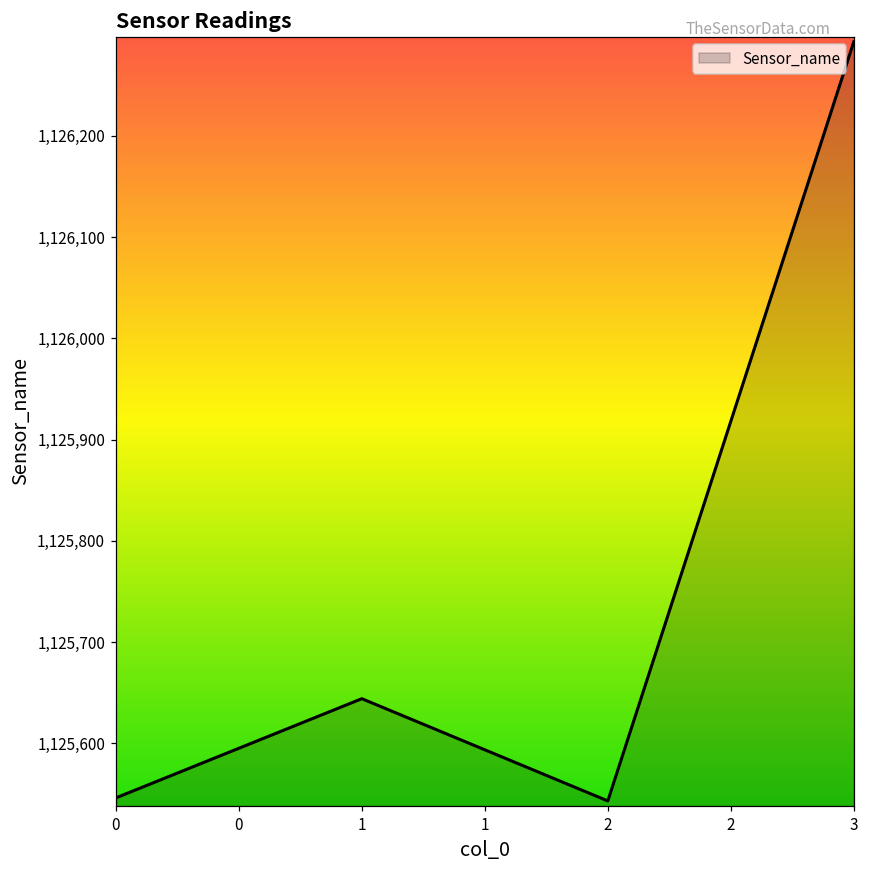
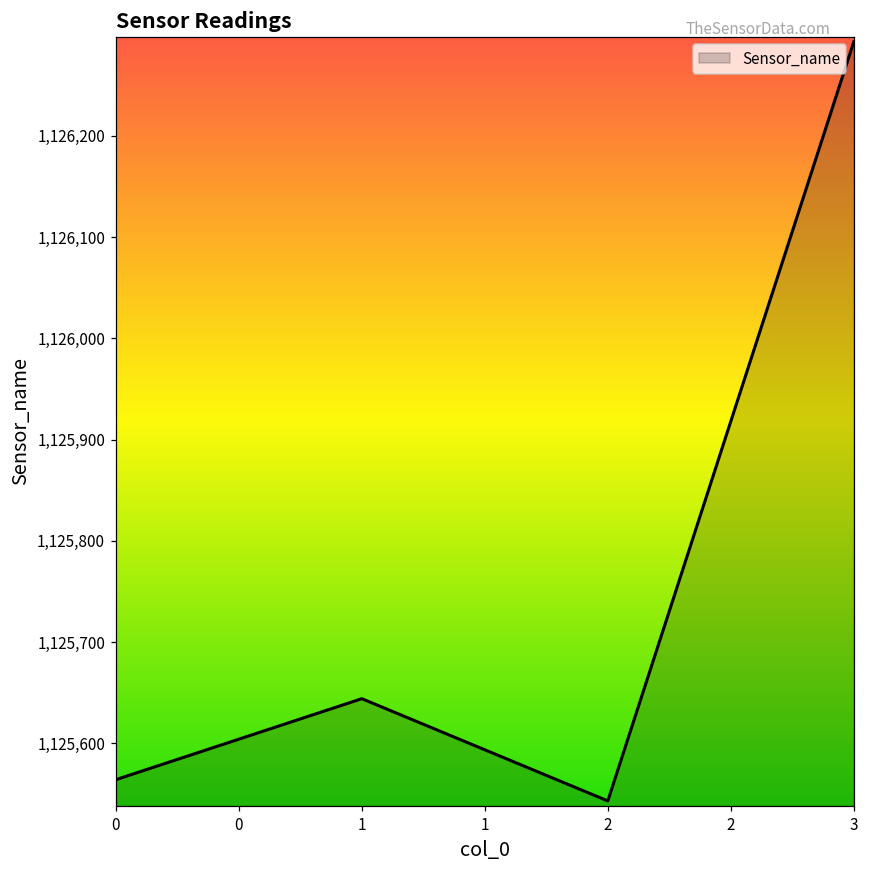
0: 1,125,550 -> 1,125,560
